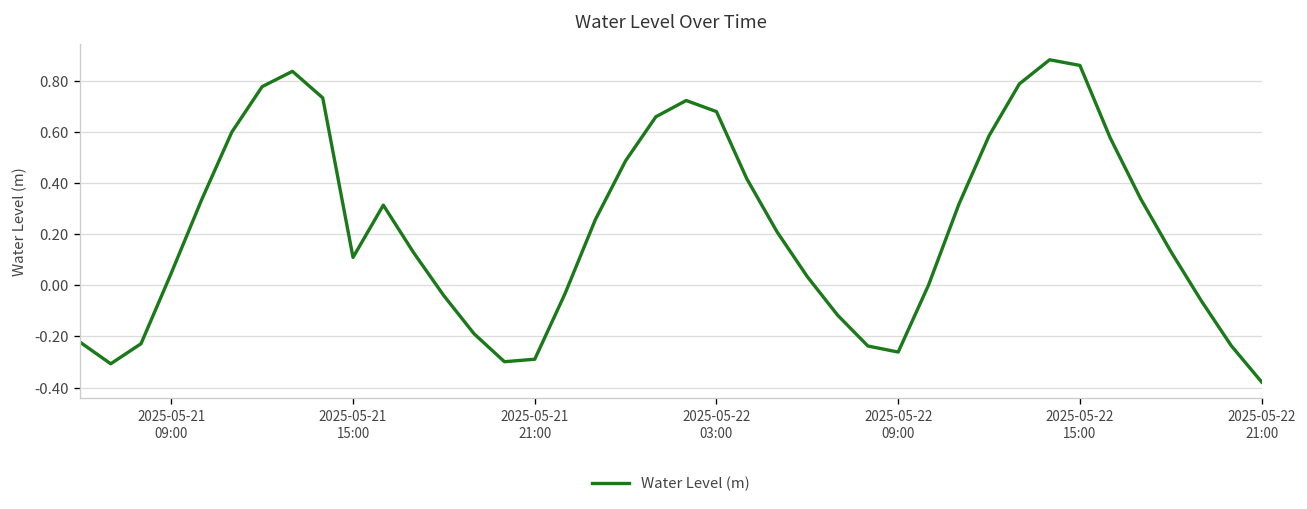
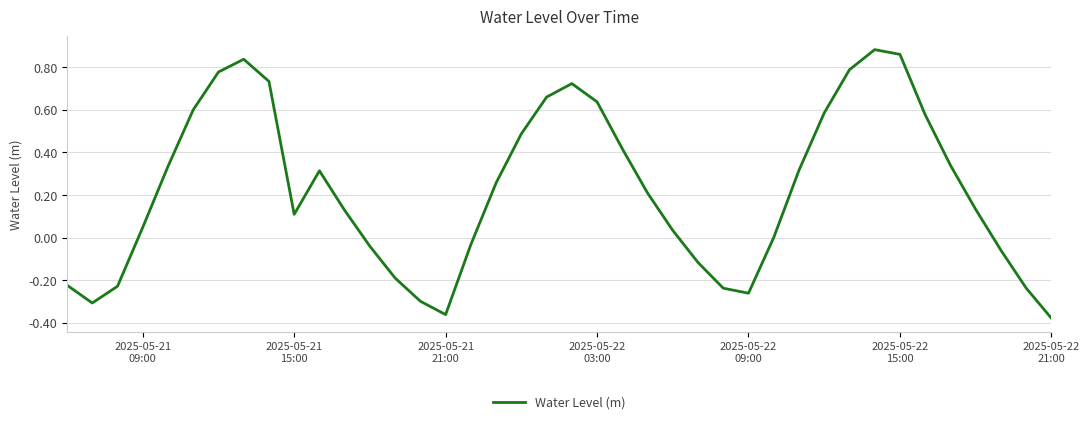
2025-05-21 21:00: -0.29 -> -0.36
2025-05-22 03:00: 0.68 -> 0.64
